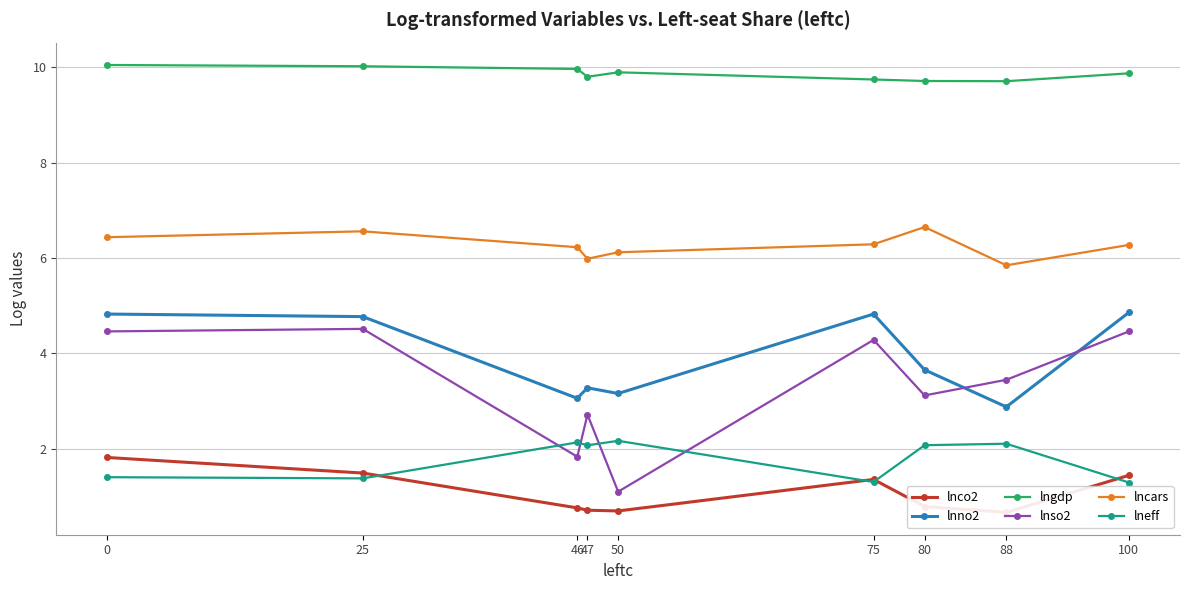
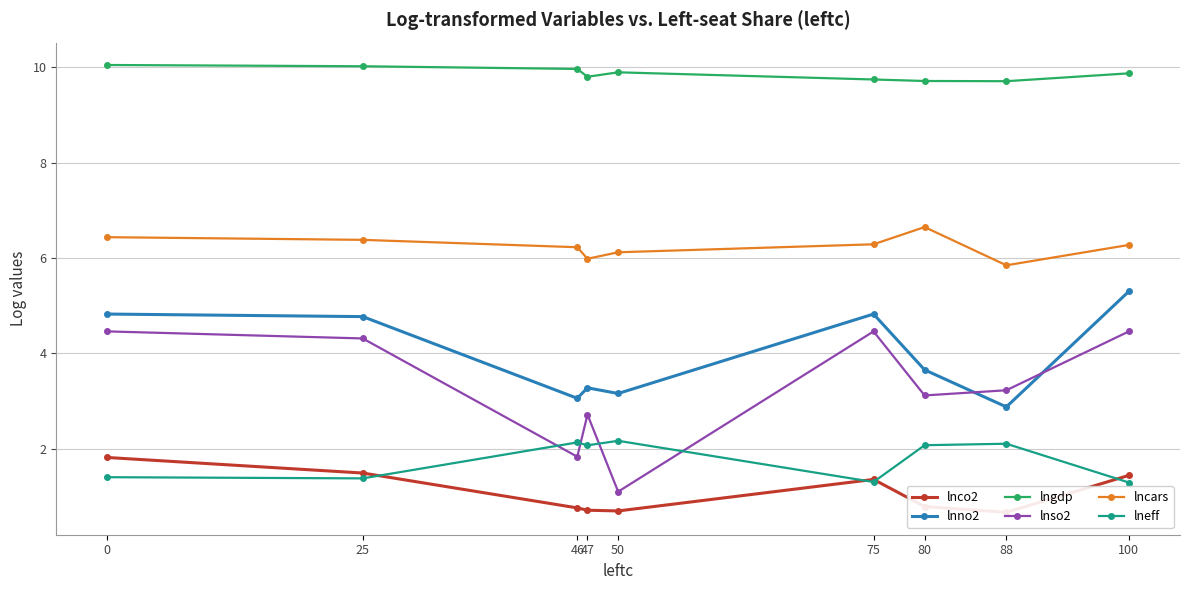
lnso2, 25: 4.5 -> 4.3
lncars, 25: 6.6 -> 6.4
lnso2, 75: 4.3 -> 4.5
lnso2, 88: 3.4 -> 3.2
lnno2, 100: 4.9 -> 5.3
